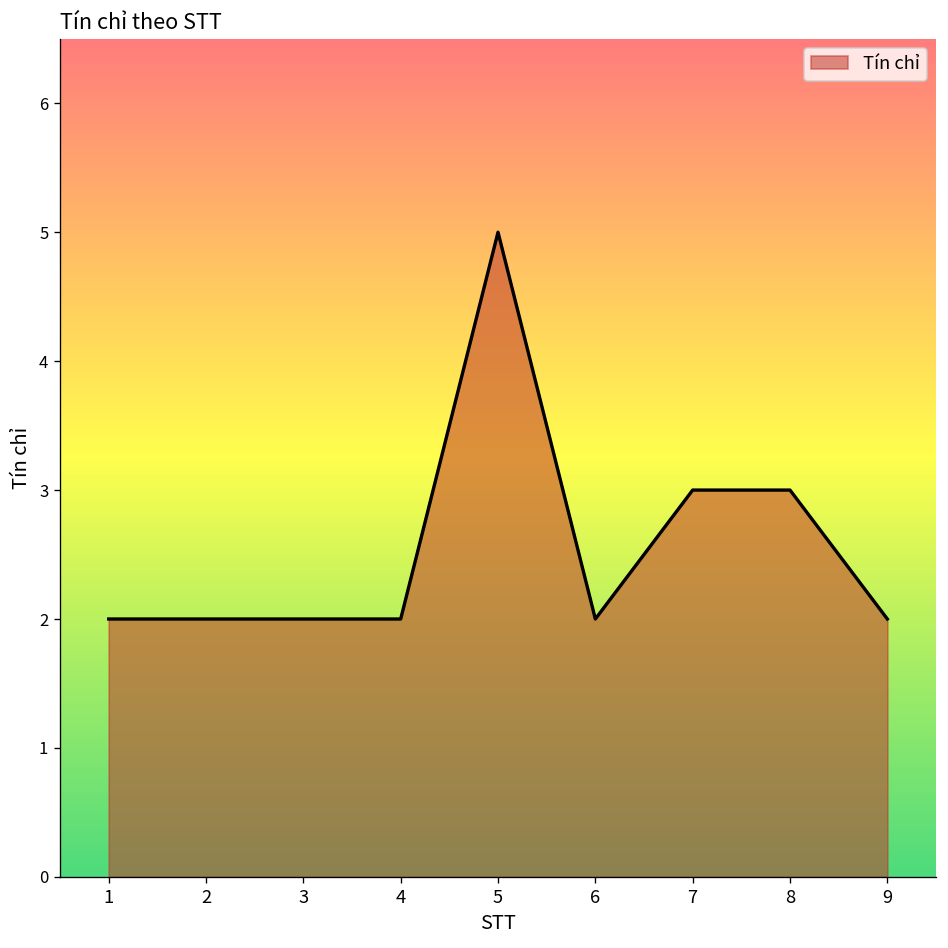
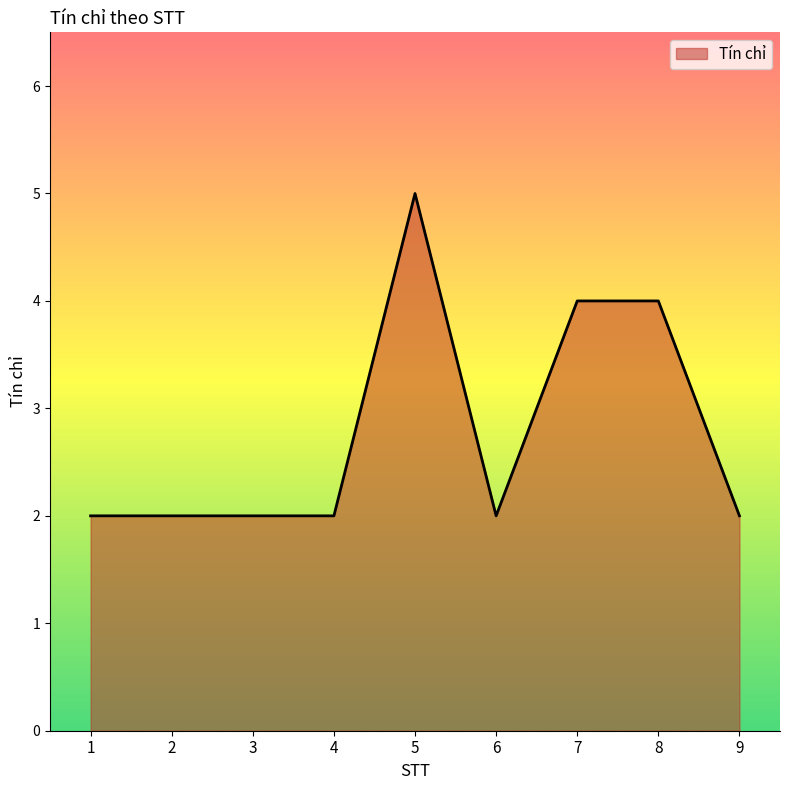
7: 3 -> 4
8: 3 -> 4
